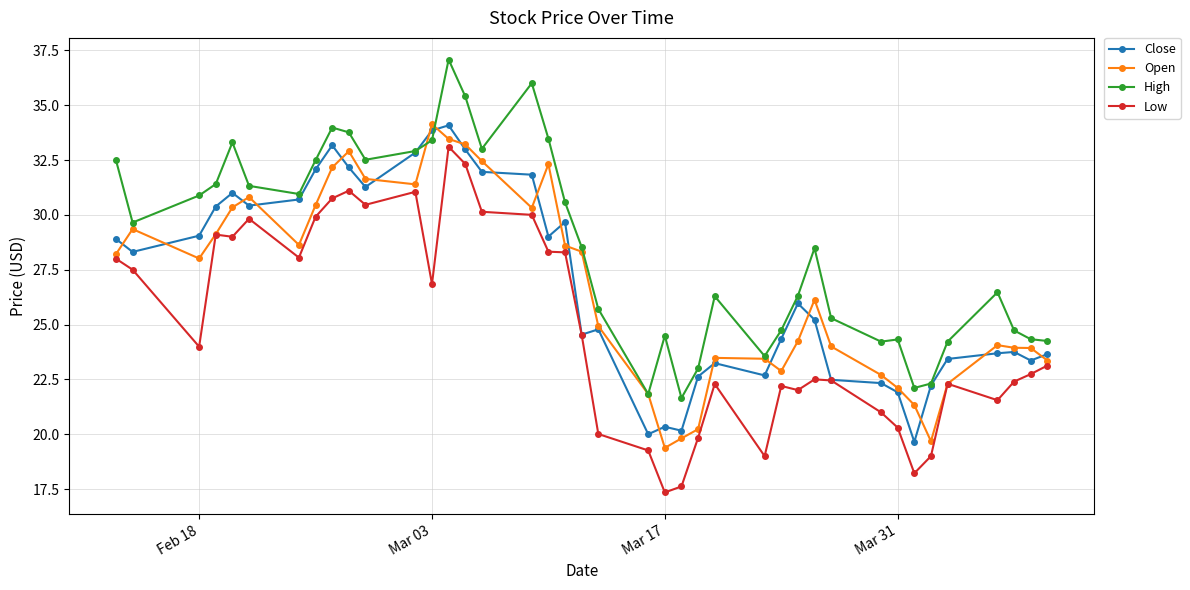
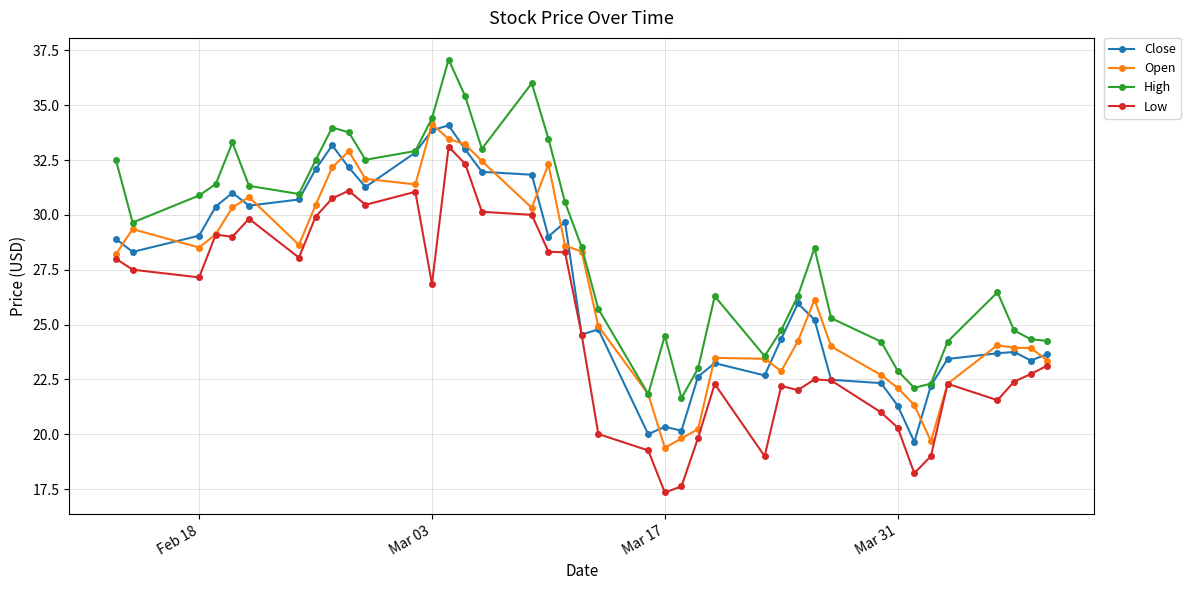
Open, Feb 18: 28.0 -> 28.5
Low, Feb 18: 24.0 -> 27.2
High, Mar 03: 33.4 -> 34.4
Close, Mar 31: 21.9 -> 21.3
High, Mar 31: 24.3 -> 22.9
